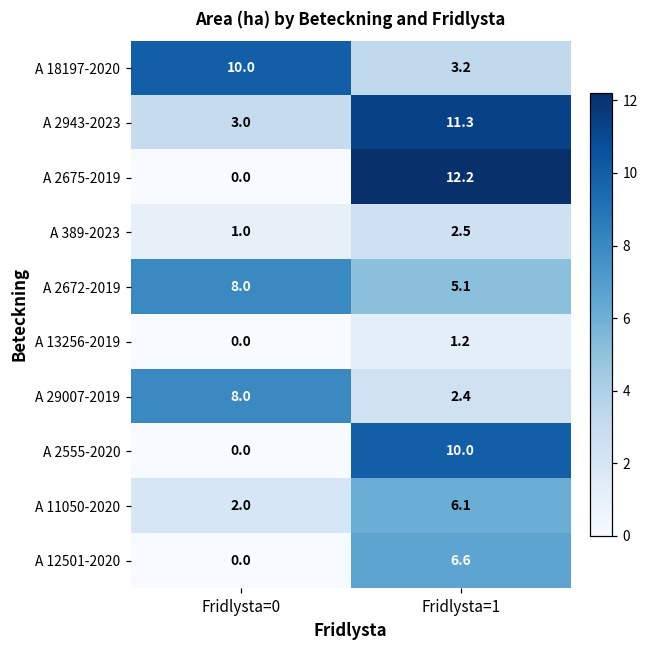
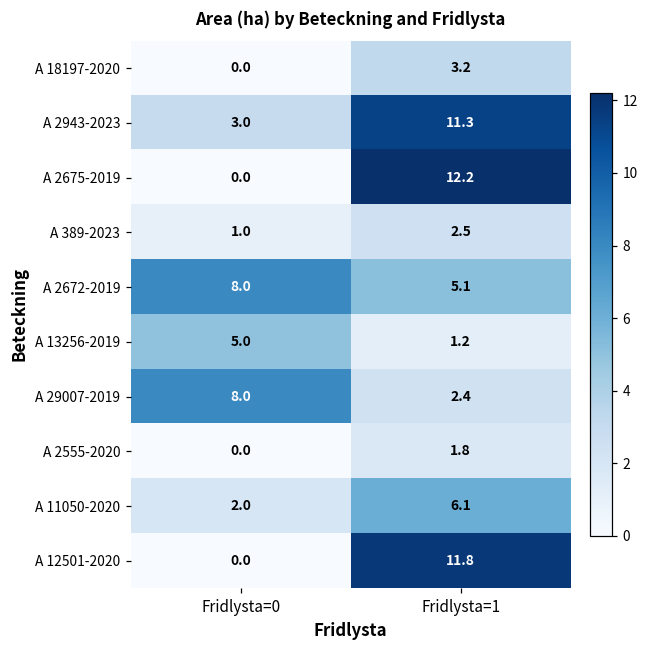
A 18197-2020, Fridlysta=0: 10.0 -> 0.0
A 13256-2019, Fridlysta=0: 0.0 -> 5.0
A 2555-2020, Fridlysta=1: 10.0 -> 1.8
A 12501-2020, Fridlysta=1: 6.6 -> 11.8
